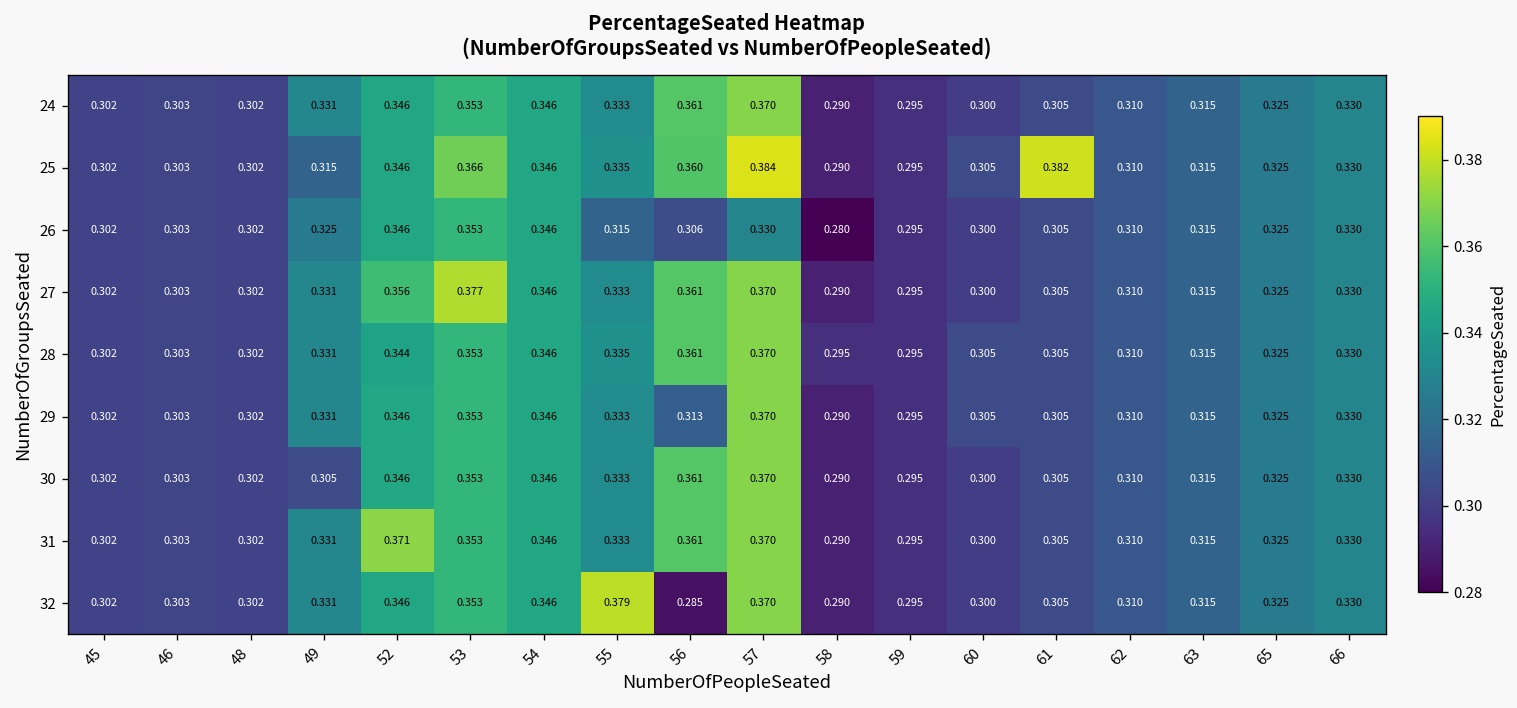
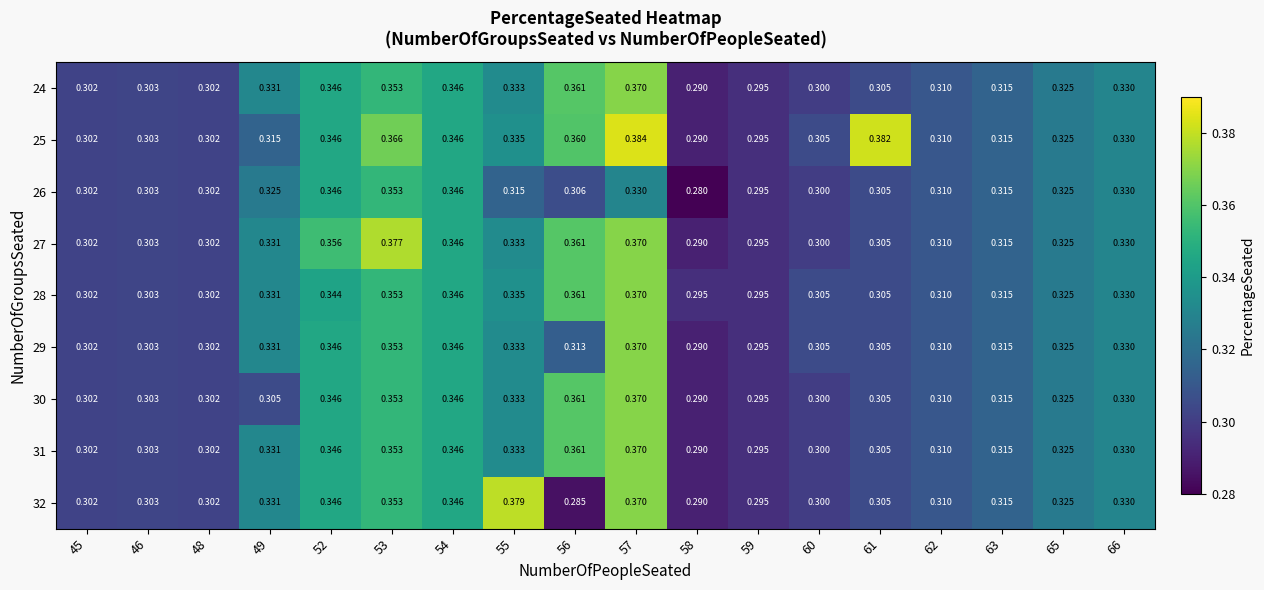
31, 52: 0.371 -> 0.346
